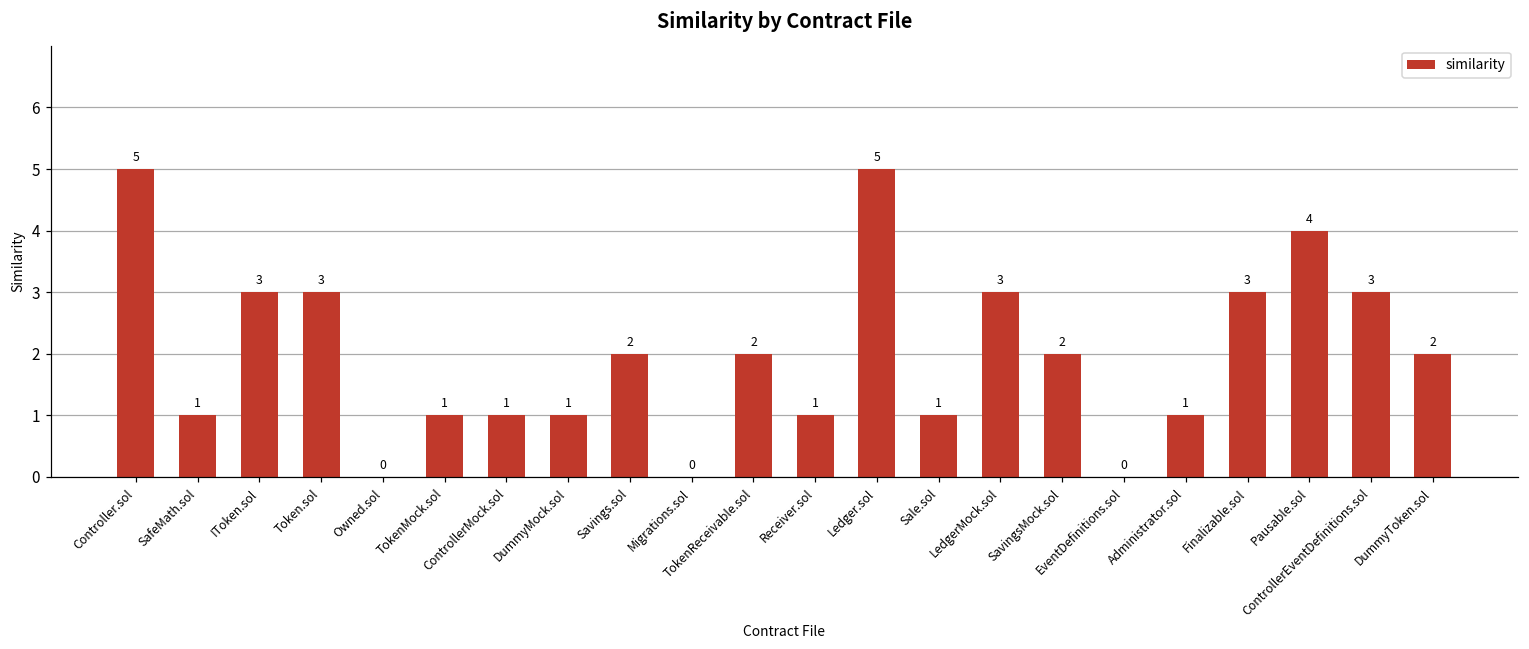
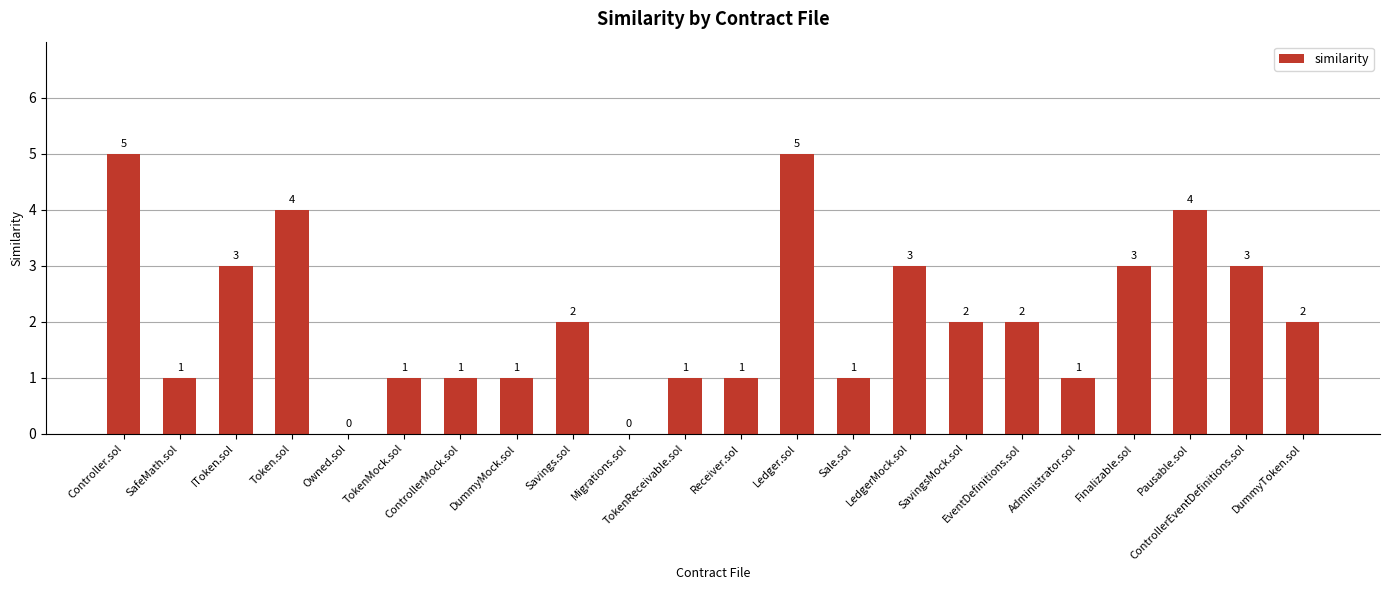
Token.sol: 3 -> 4
TokenReceivable.sol: 2 -> 1
EventDefinitions.sol: 0 -> 2
